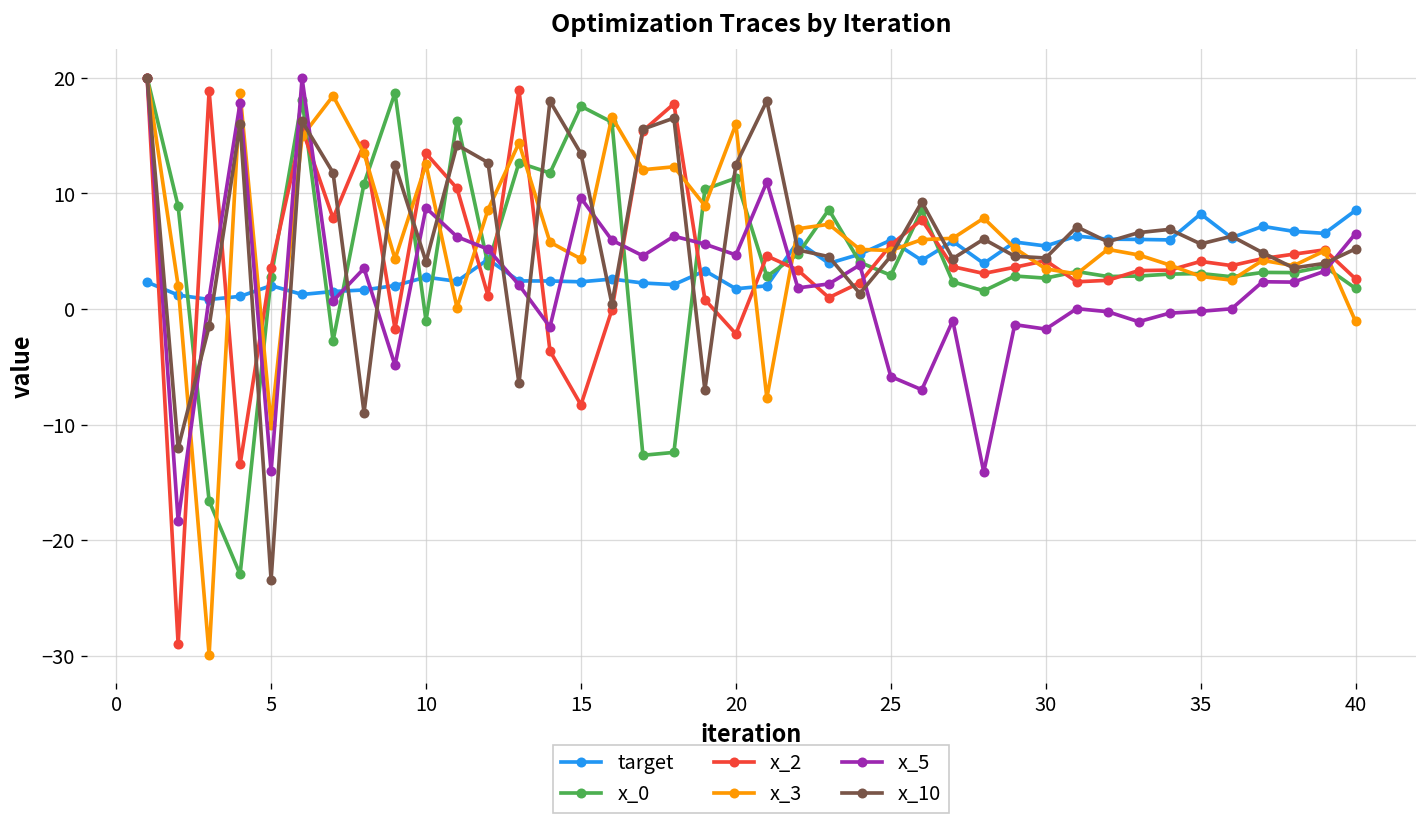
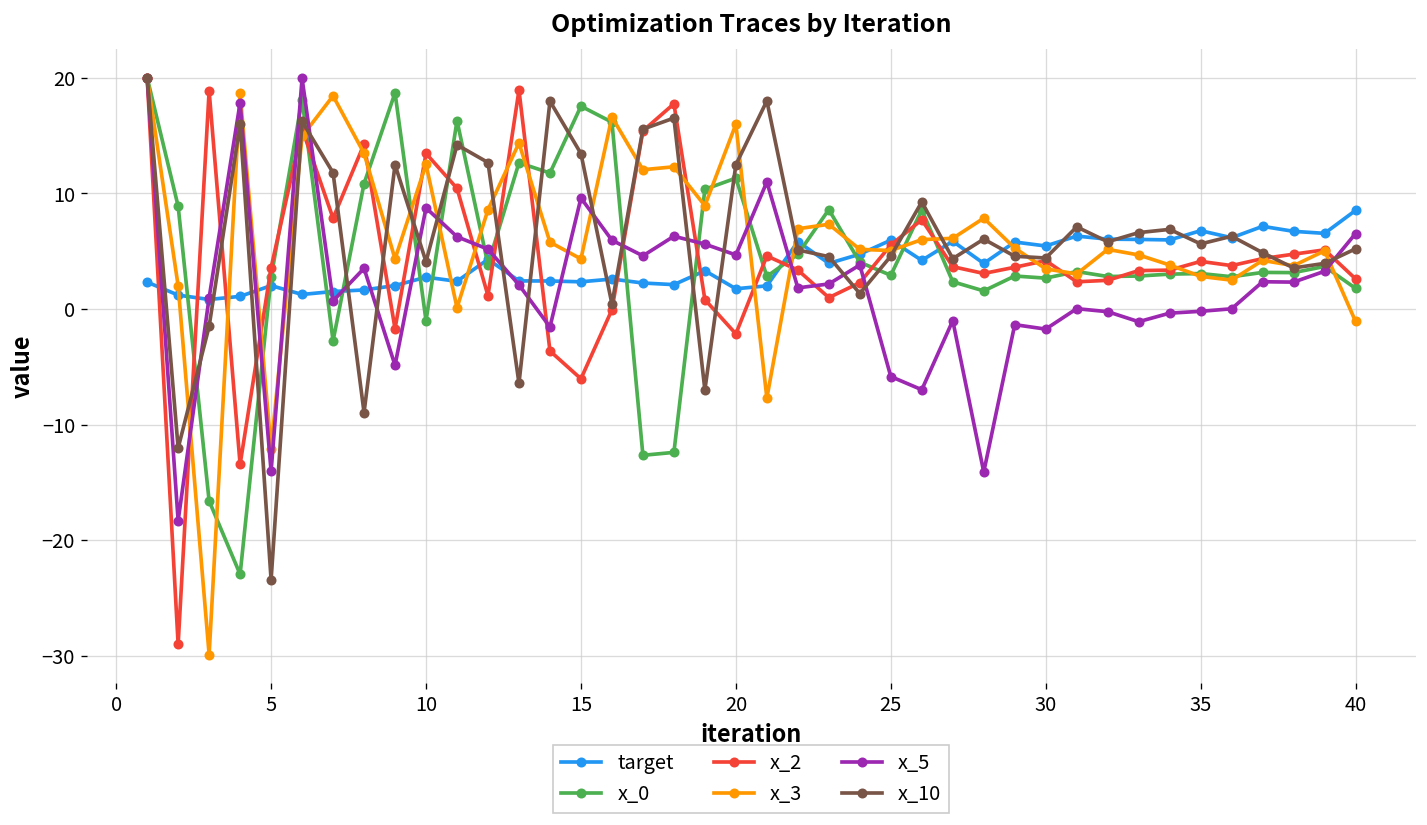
x_3, 5: -10 -> -12
x_2, 15: -8 -> -6
target, 35: 8 -> 7
